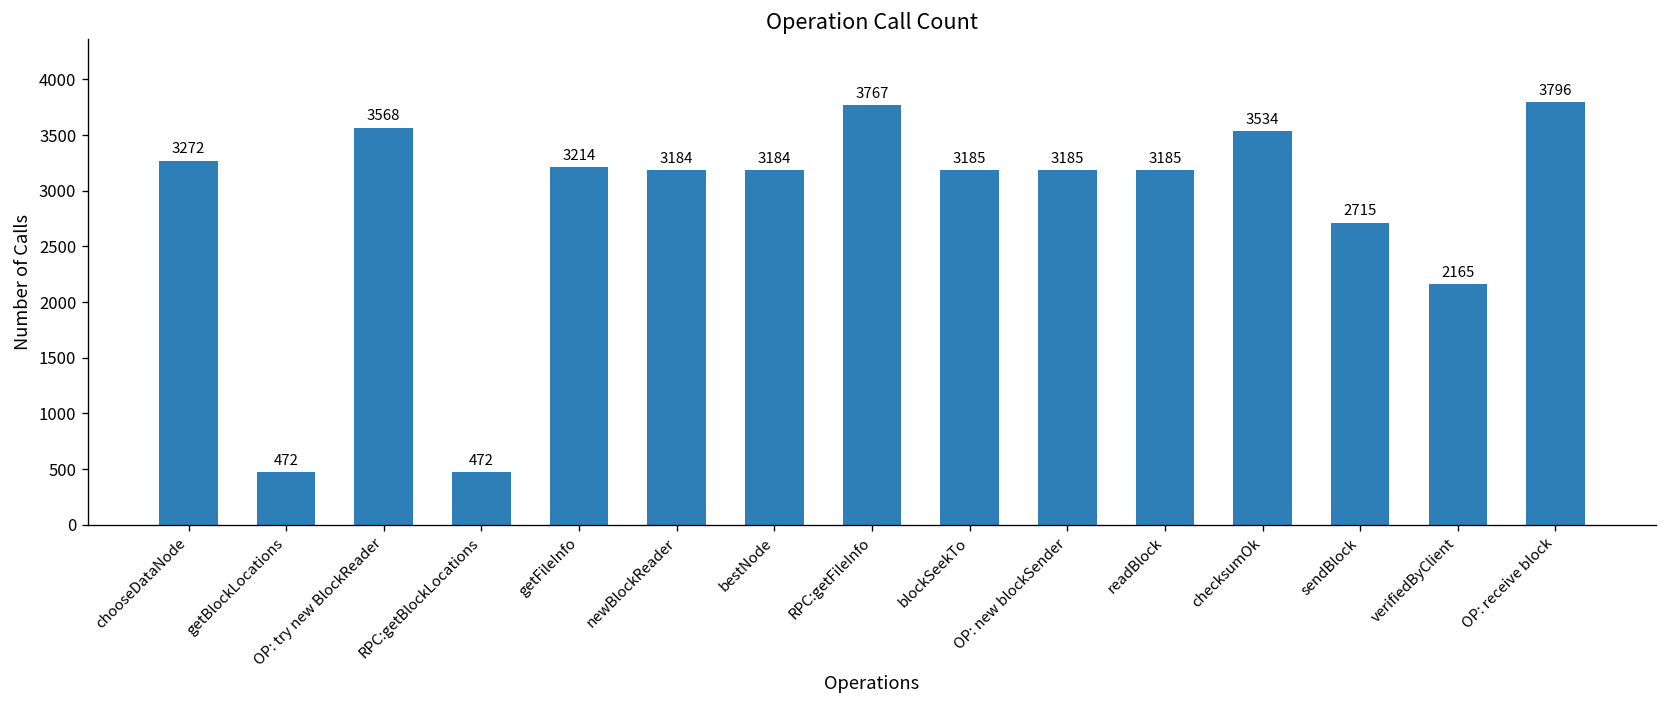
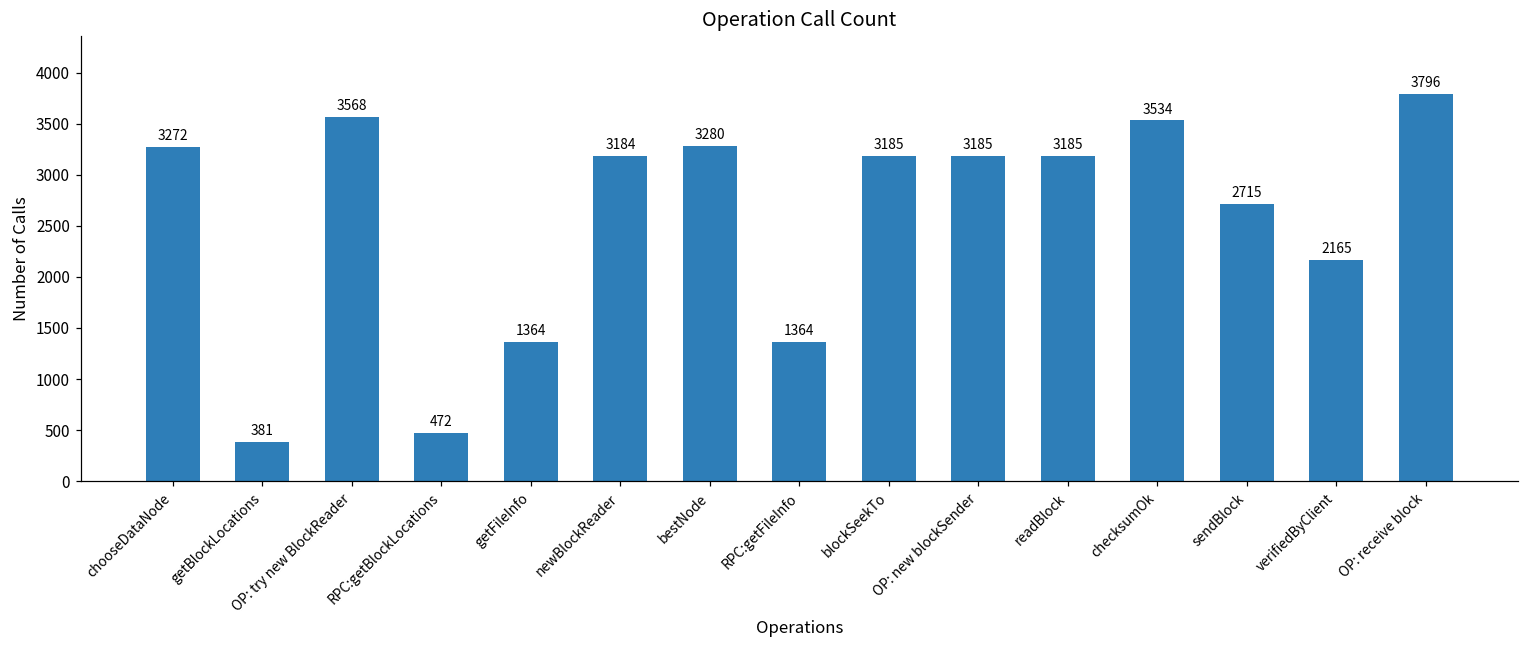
getBlockLocations: 472 -> 381
getFileInfo: 3214 -> 1364
bestNode: 3184 -> 3280
RPC:getFileInfo: 3767 -> 1364
